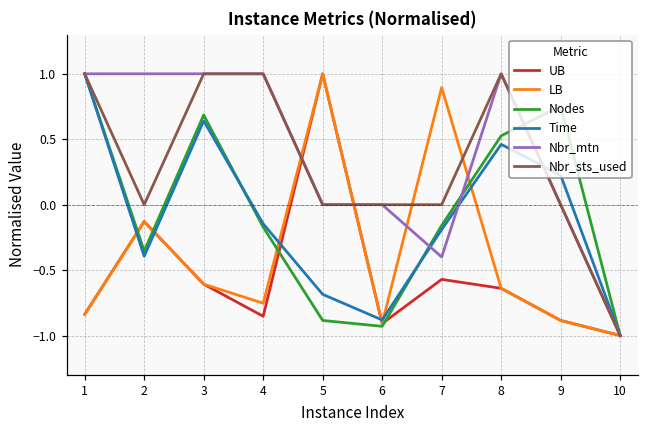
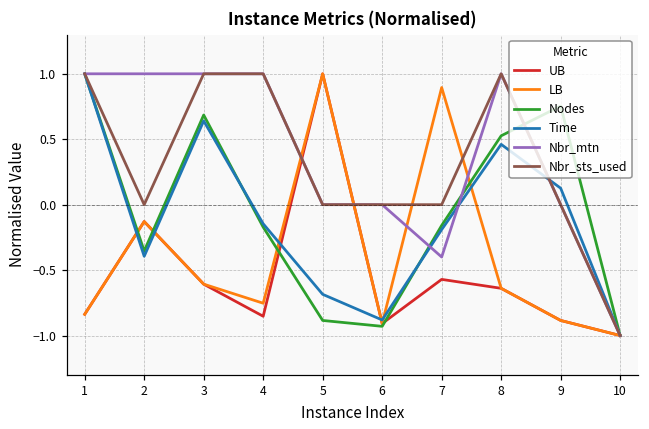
Time, 9: 0.23 -> 0.13
